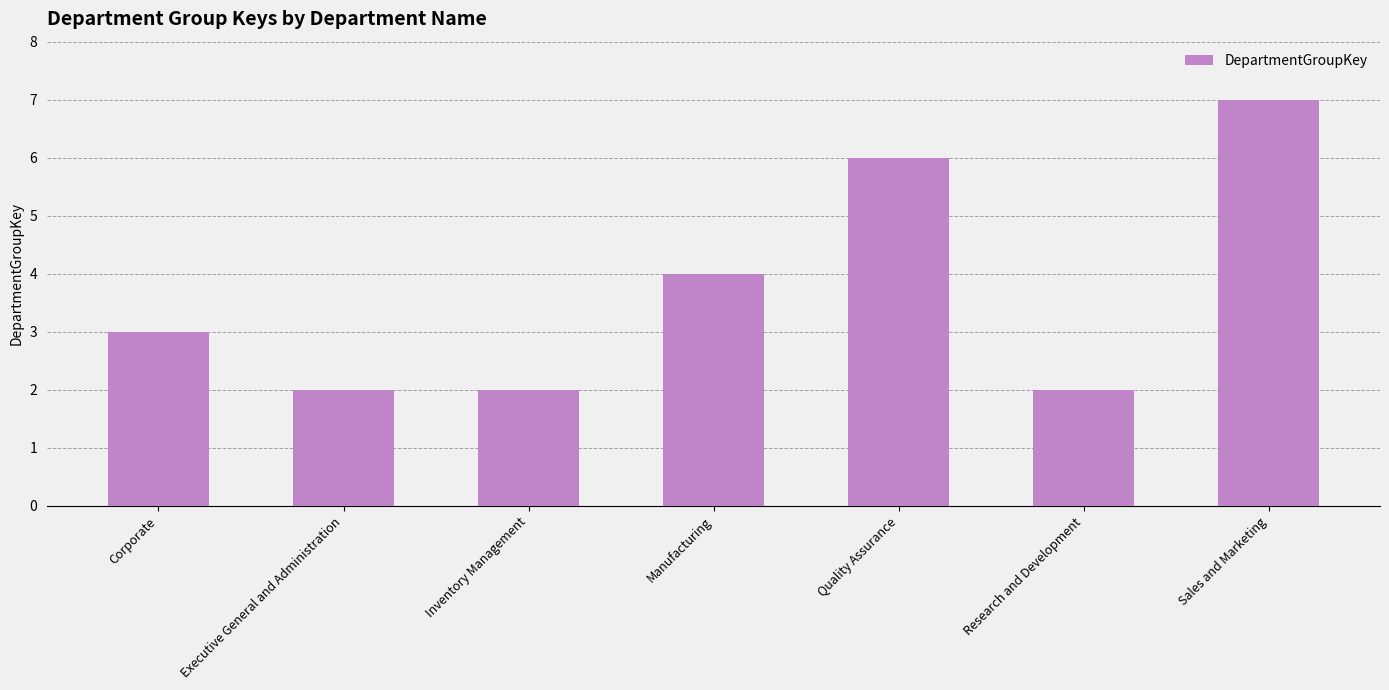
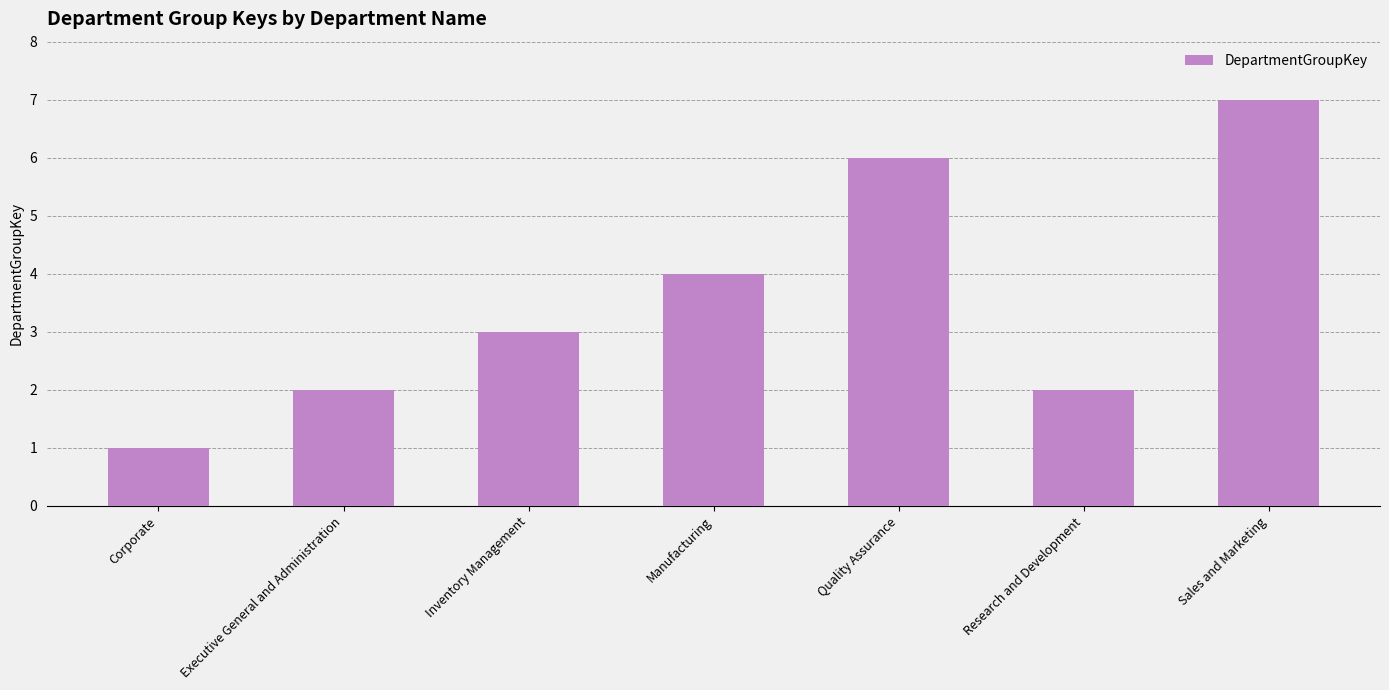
Corporate: 3 -> 1
Inventory Management: 2 -> 3
